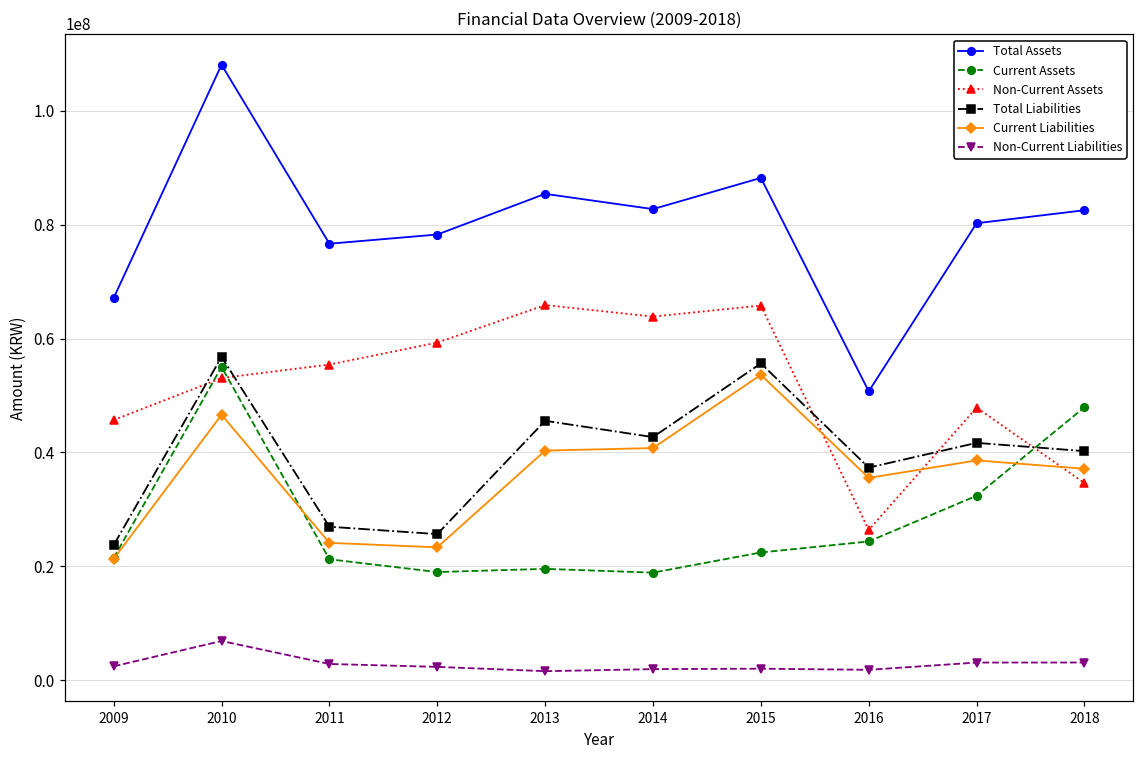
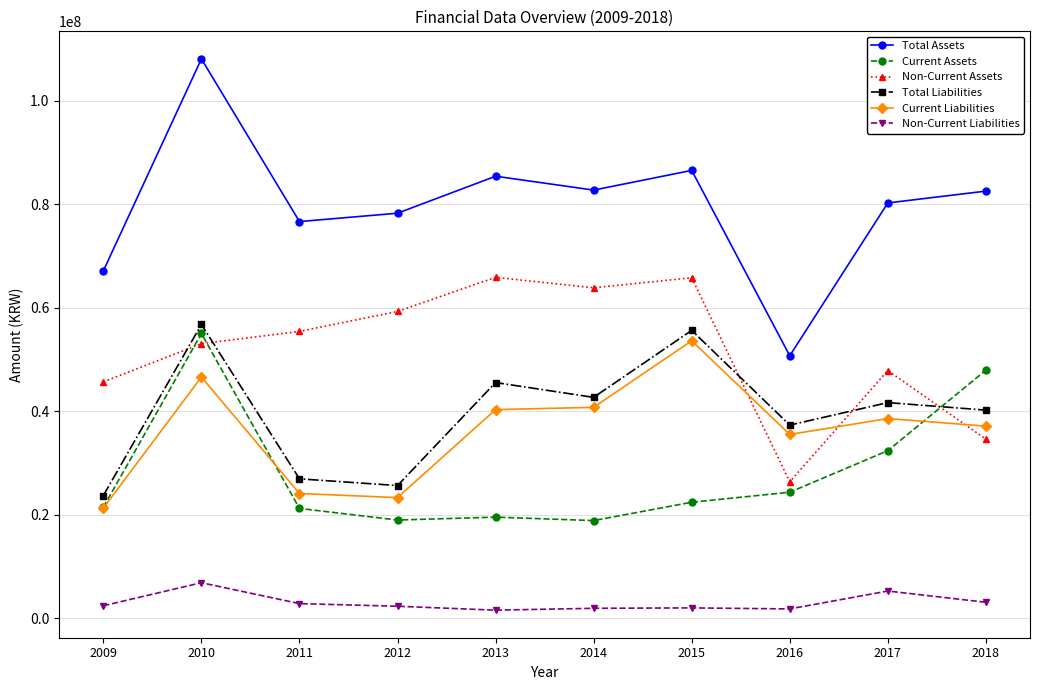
Total Assets, 2015: 88000000 -> 87000000
Non-Current Liabilities, 2017: 3000000 -> 5000000
